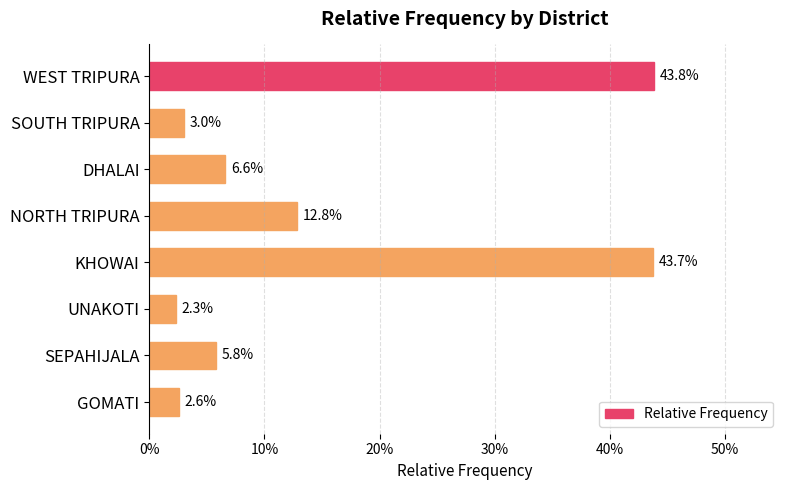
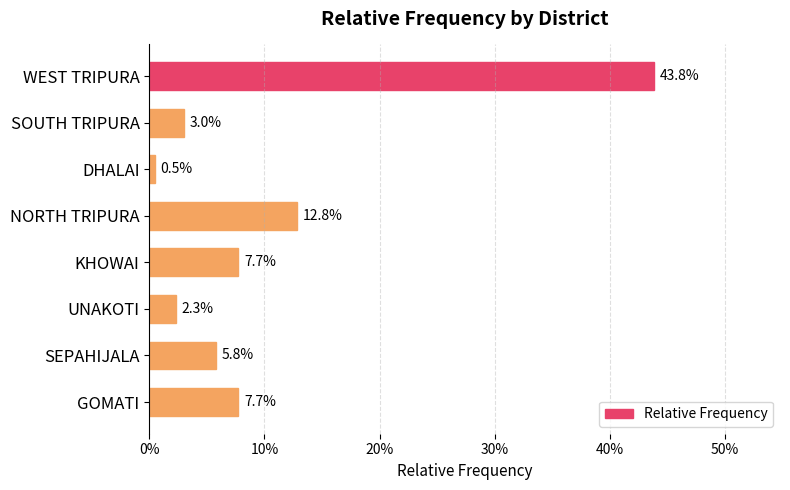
DHALAI: 6.6% -> 0.5%
KHOWAI: 43.7% -> 7.7%
GOMATI: 2.6% -> 7.7%
